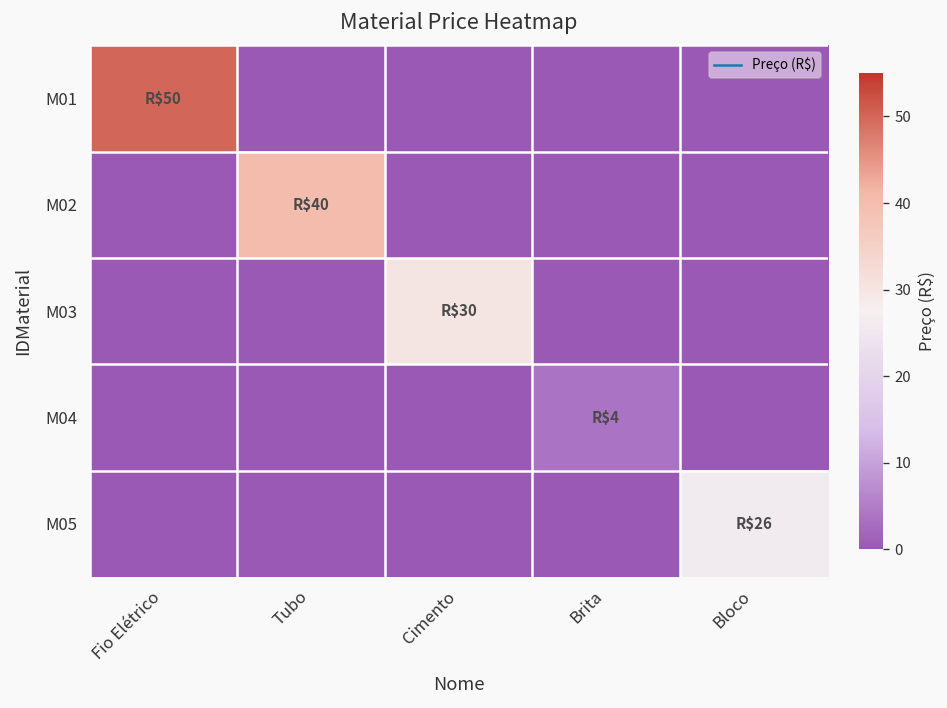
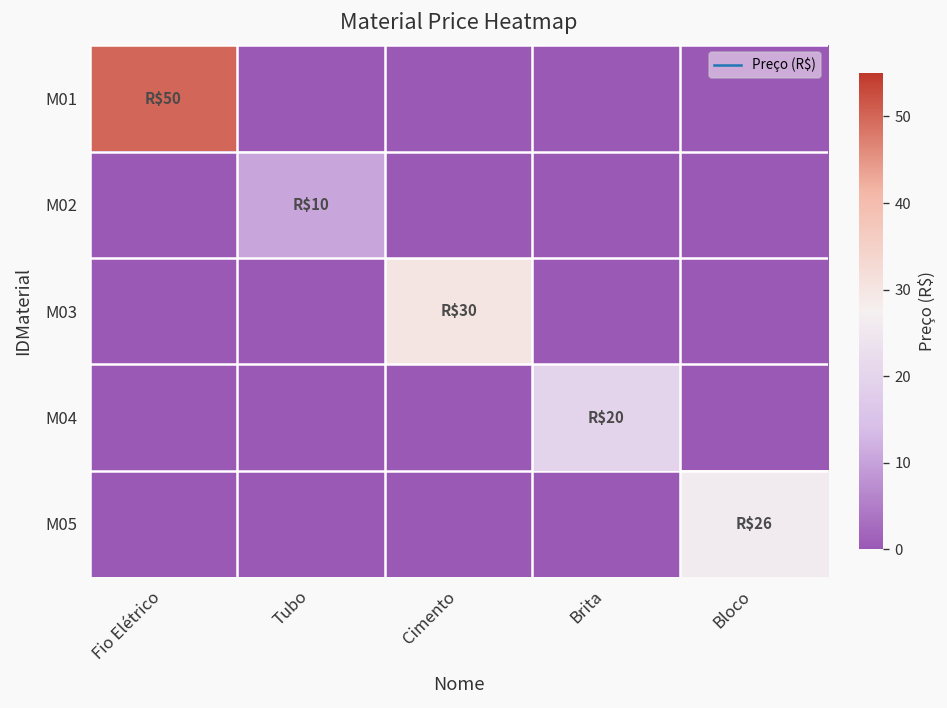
M02, Tubo: $40 -> $10
M04, Brita: $4 -> $20
